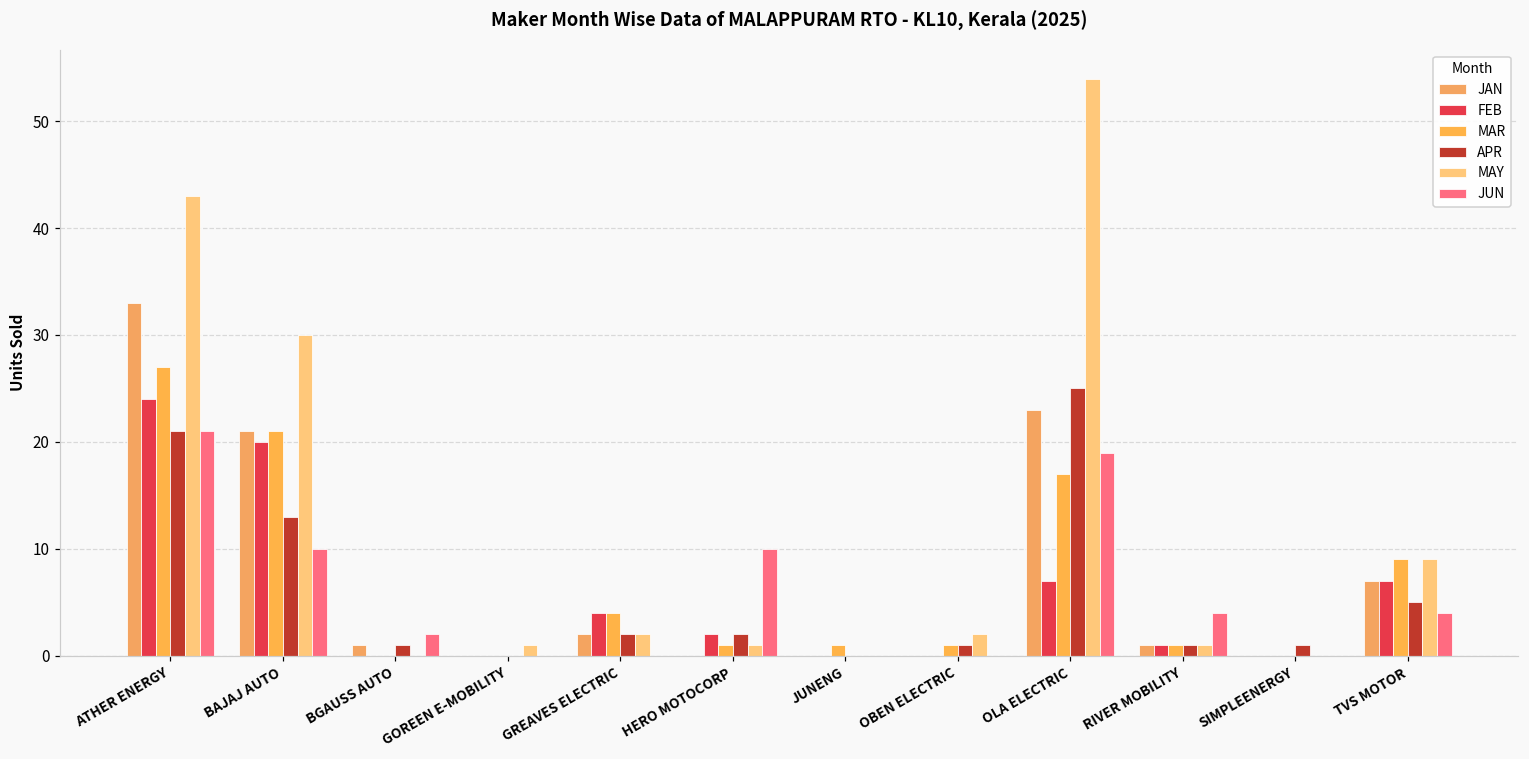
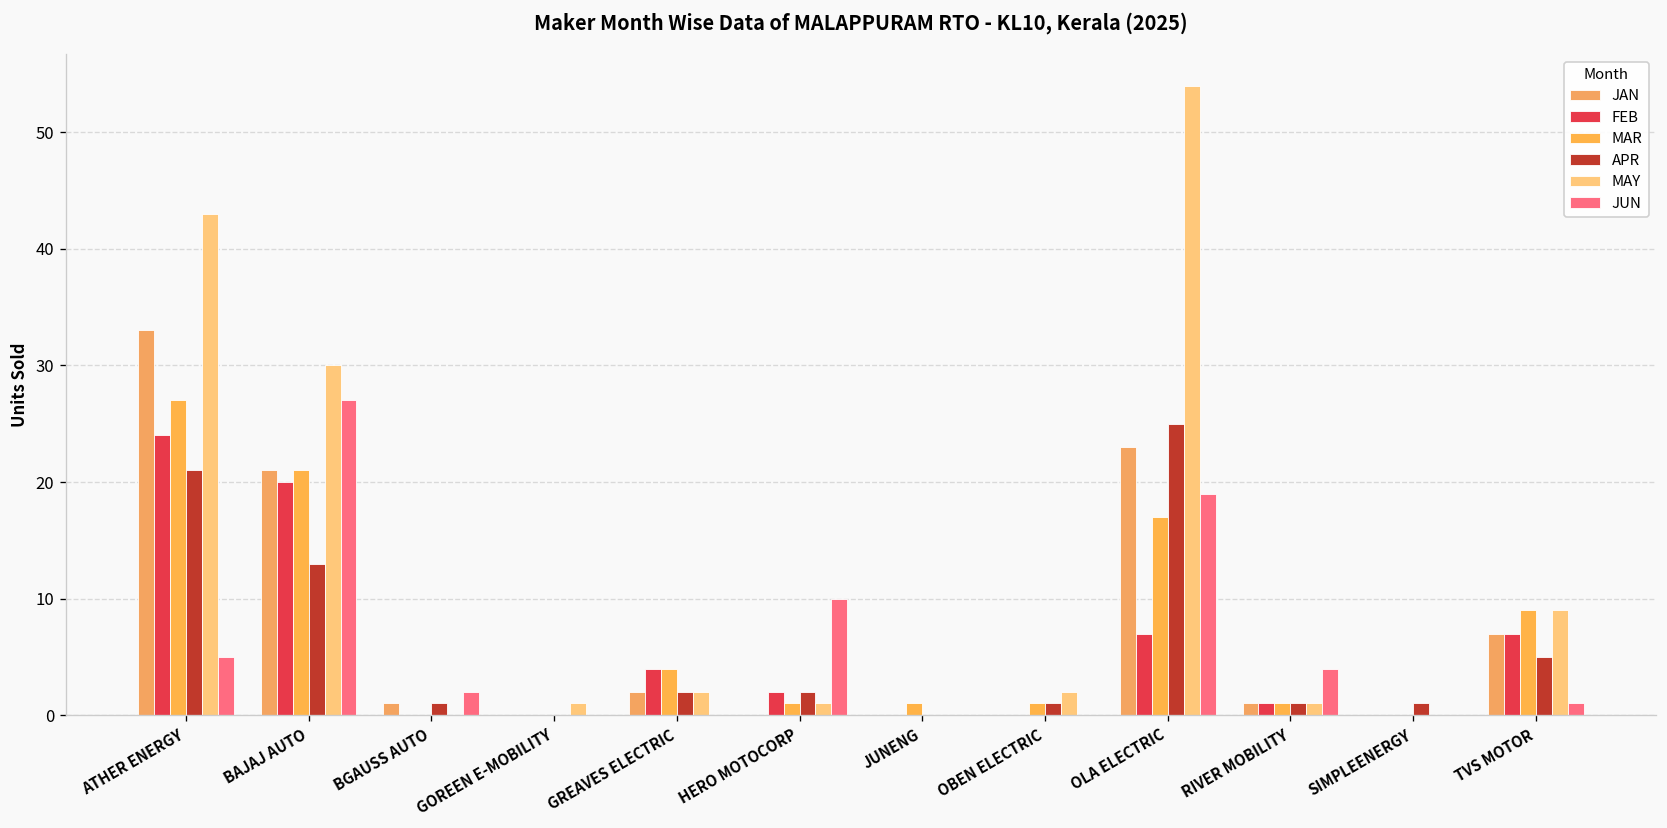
JUN, ATHER ENERGY: 21 -> 5
JUN, BAJAJ AUTO: 10 -> 27
JUN, TVS MOTOR: 4 -> 1
